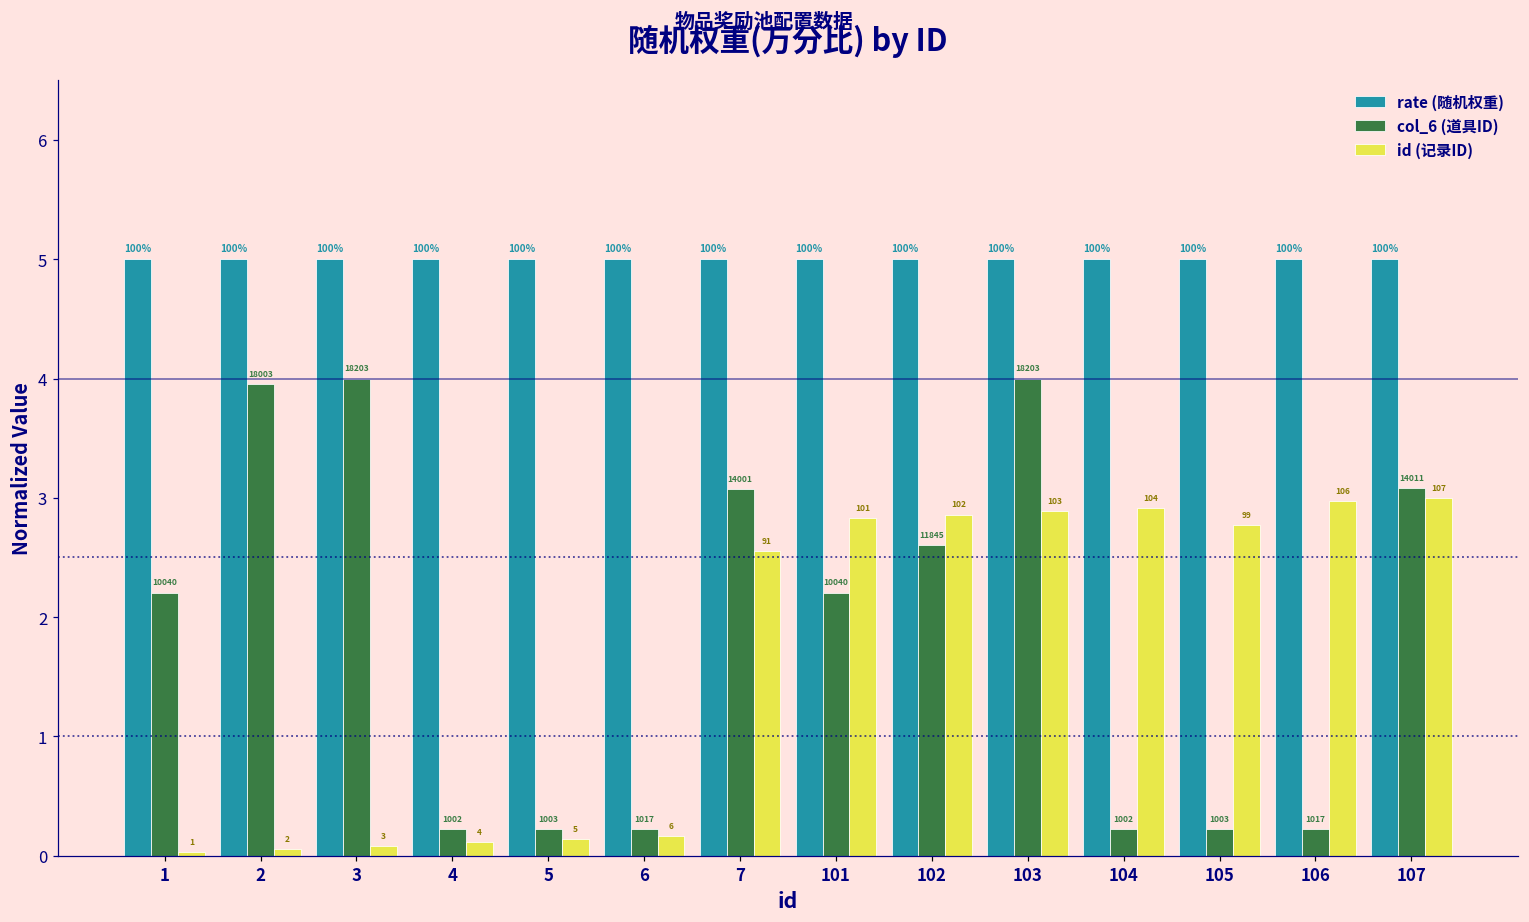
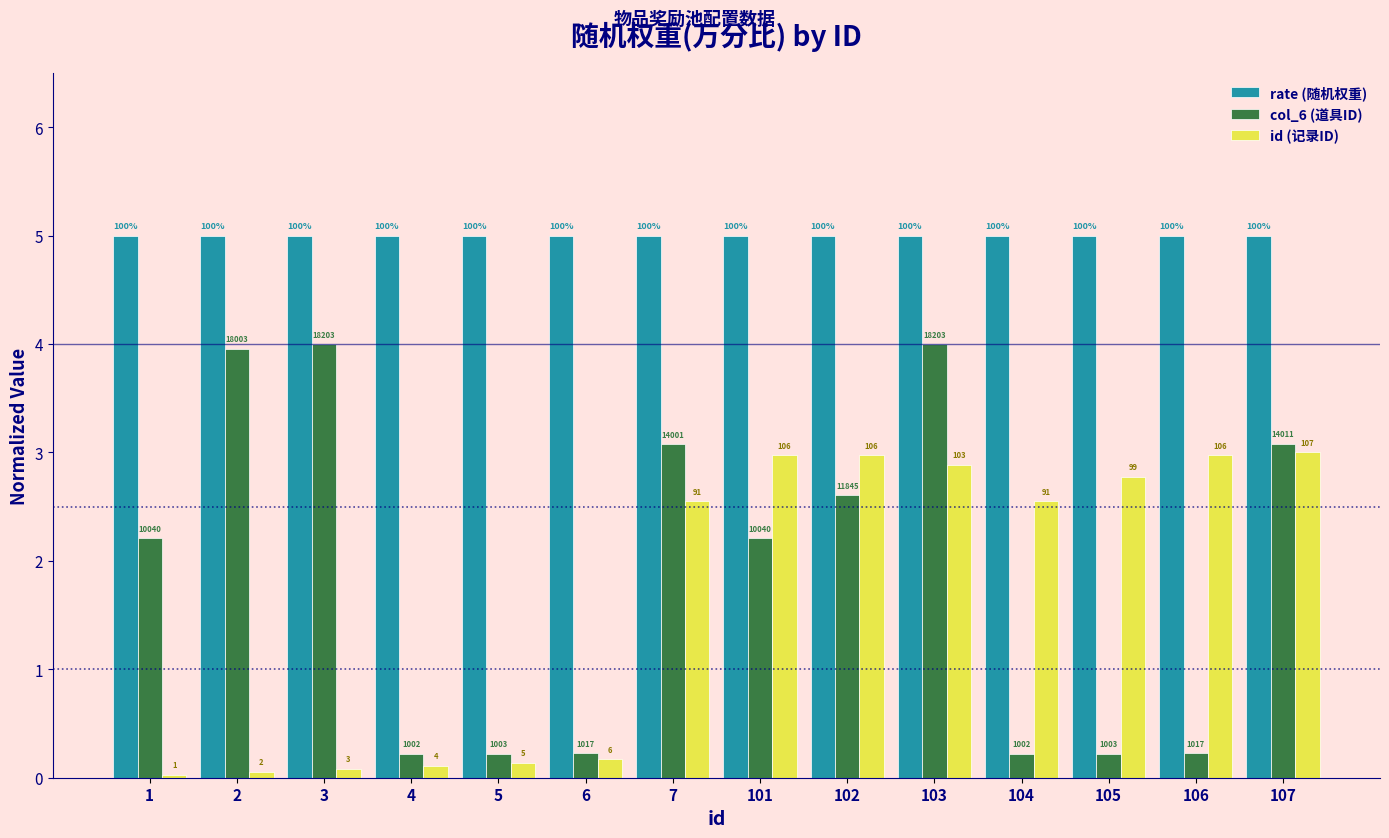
id (记录ID), 101: 101 -> 106
id (记录ID), 102: 102 -> 106
id (记录ID), 104: 104 -> 91
